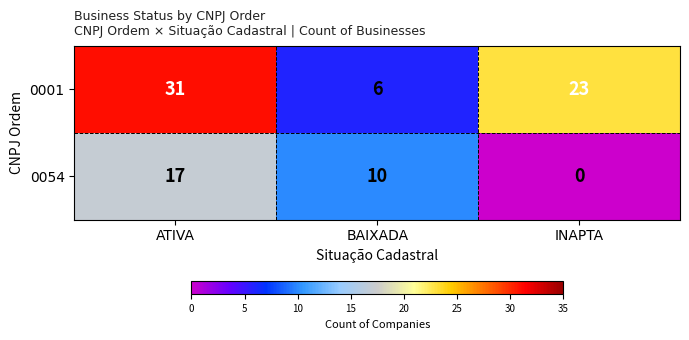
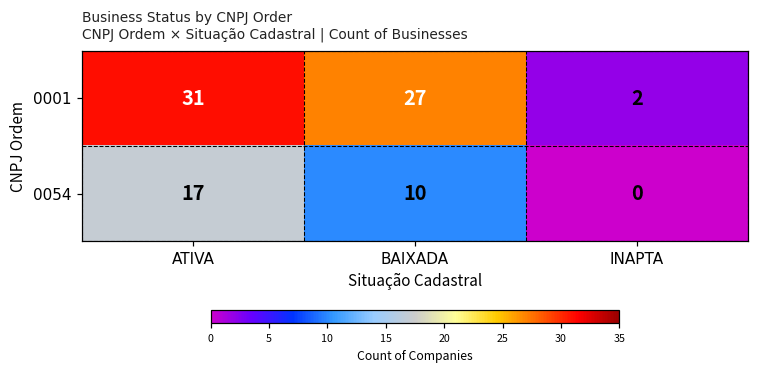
0001, BAIXADA: 6 -> 27
0001, INAPTA: 23 -> 2
